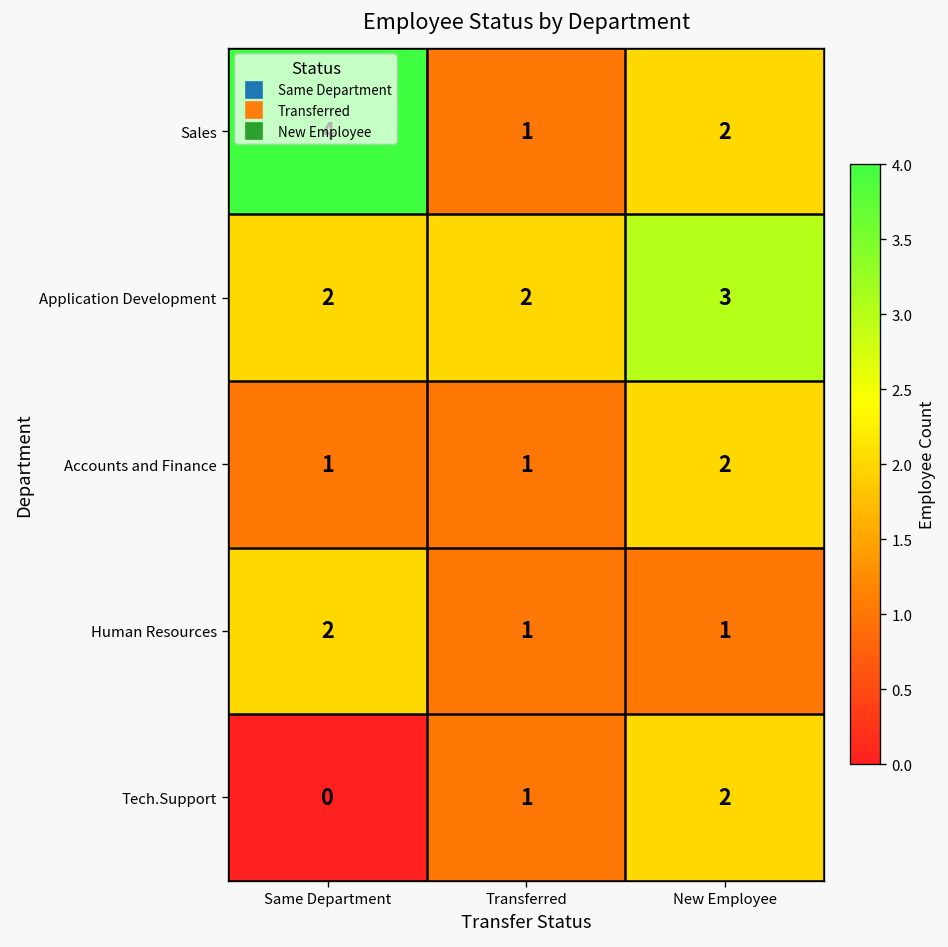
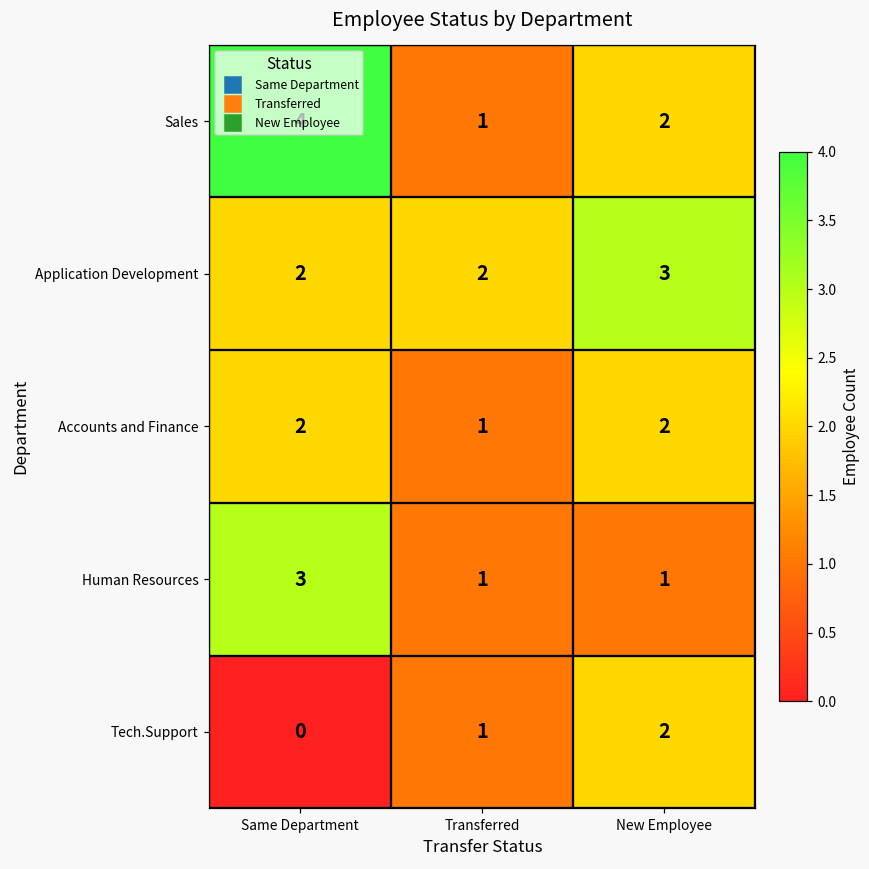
Accounts and Finance, Same Department: 1 -> 2
Human Resources, Same Department: 2 -> 3
